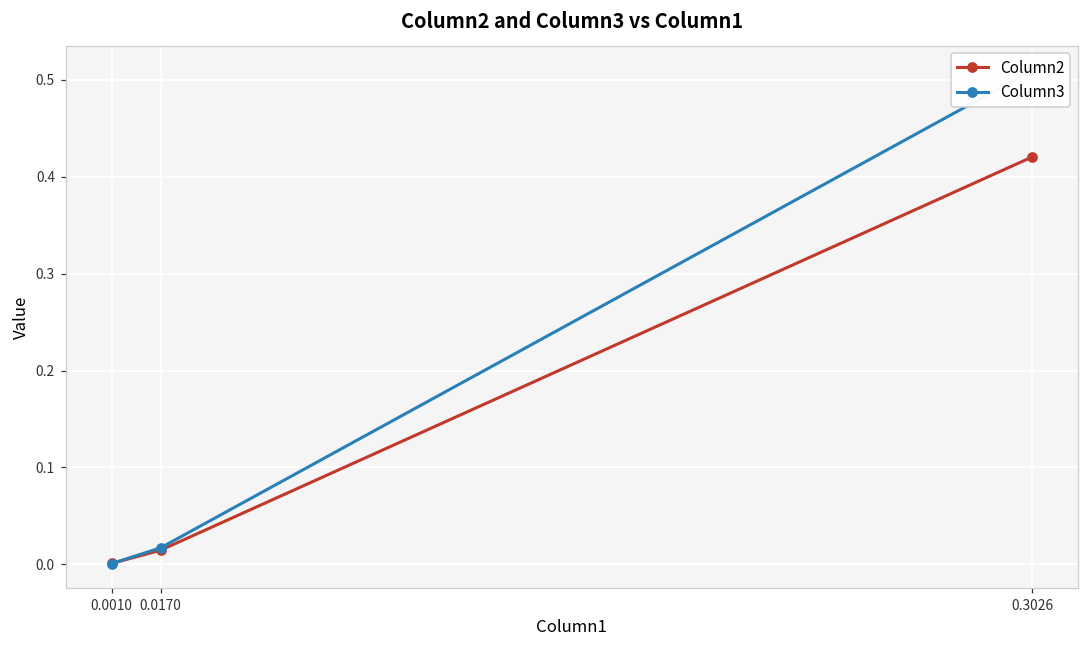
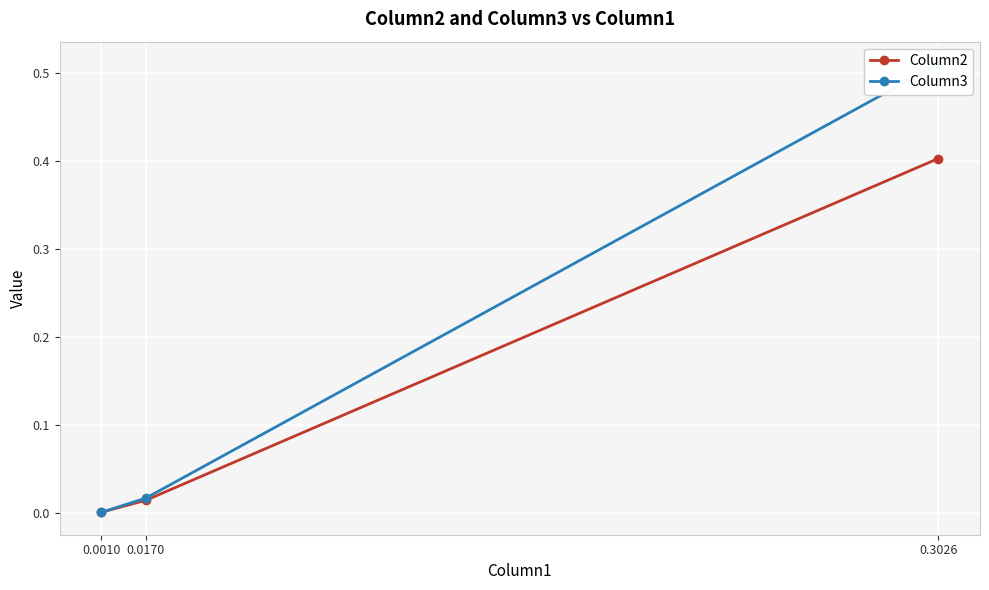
Column2, 0.3026: 0.42 -> 0.40
